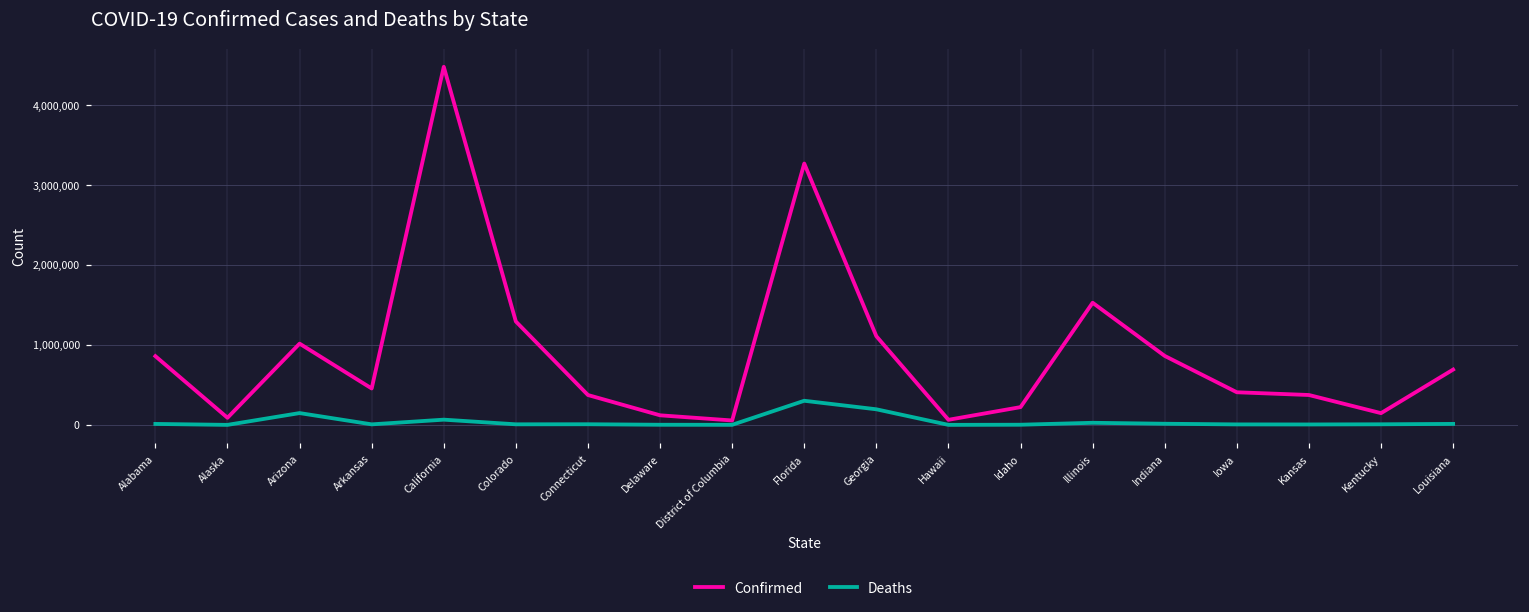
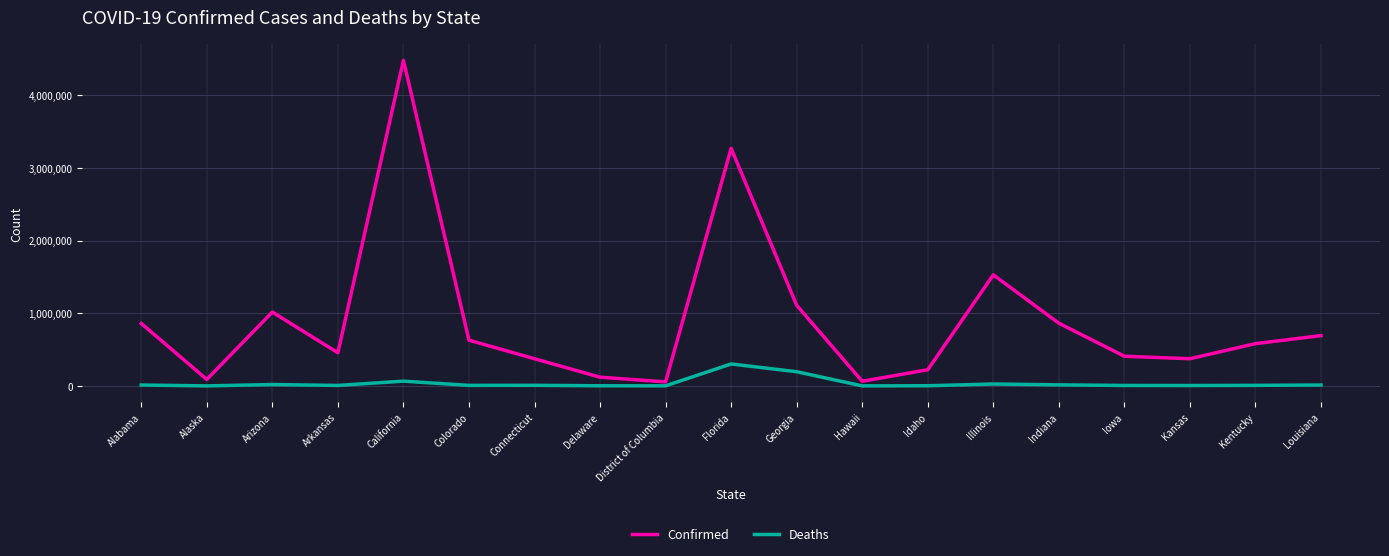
Deaths, Arizona: 100,000 -> 0
Confirmed, Colorado: 1,300,000 -> 600,000
Confirmed, Kentucky: 100,000 -> 600,000
